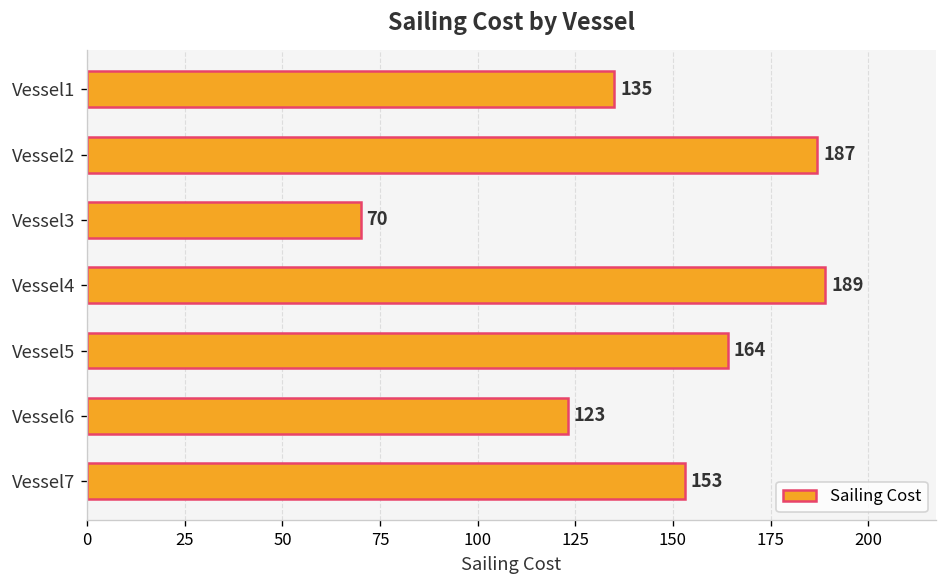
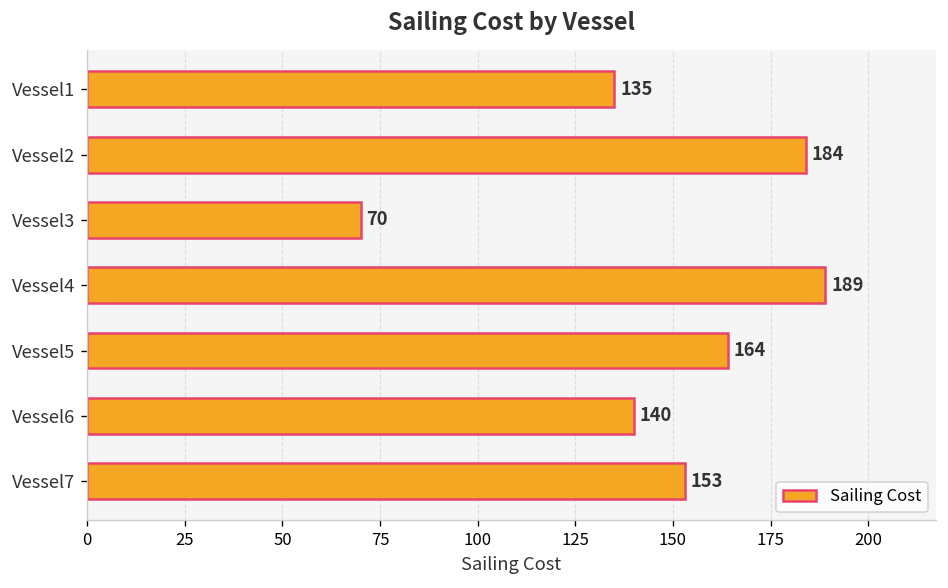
Vessel2: 187 -> 184
Vessel6: 123 -> 140
